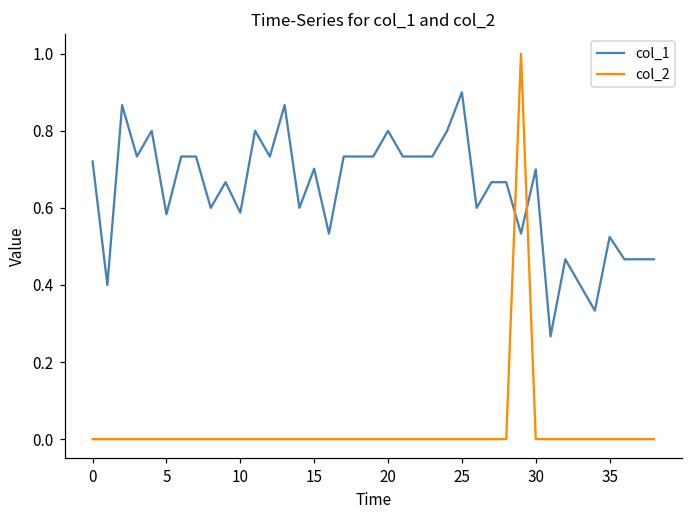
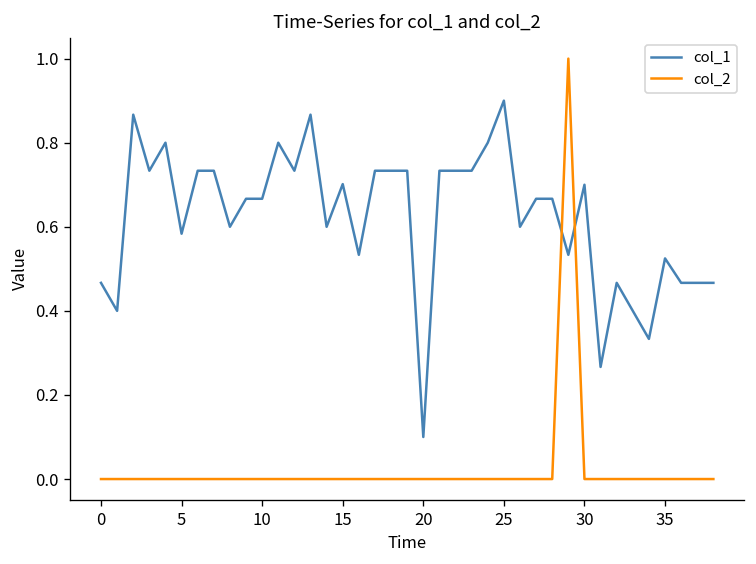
col_1, 0: 0.72 -> 0.47
col_1, 10: 0.59 -> 0.67
col_1, 20: 0.8 -> 0.1
